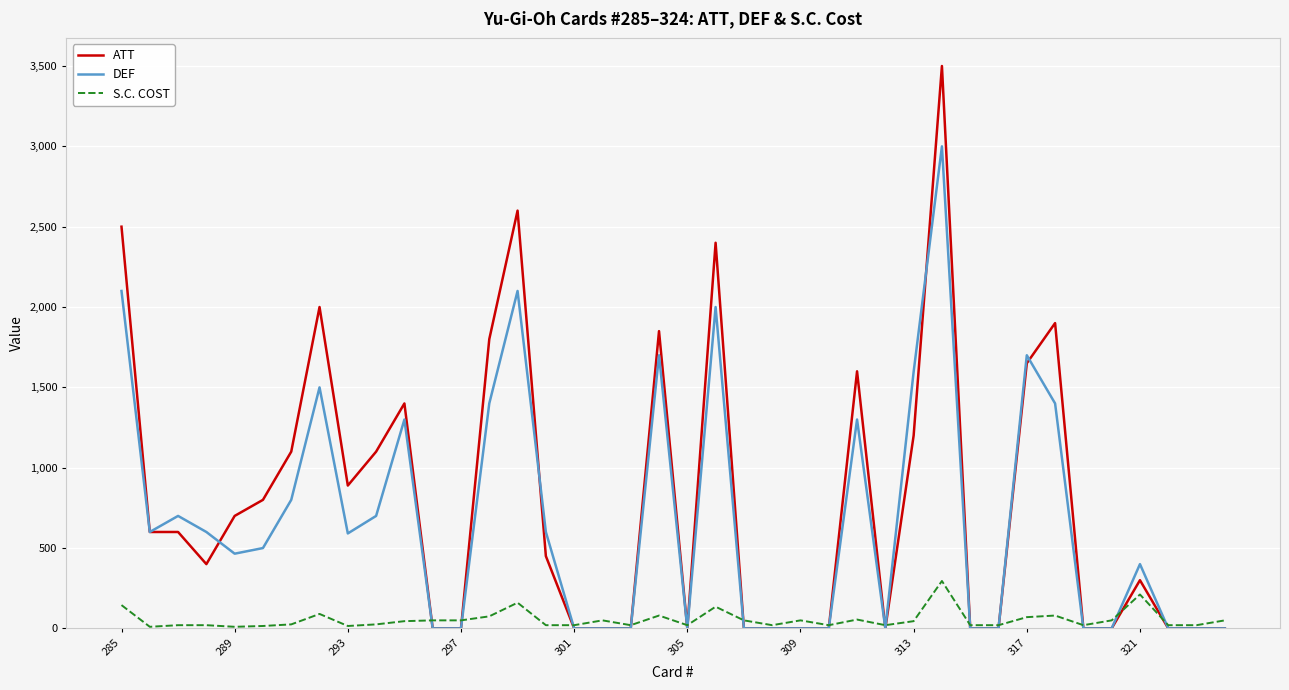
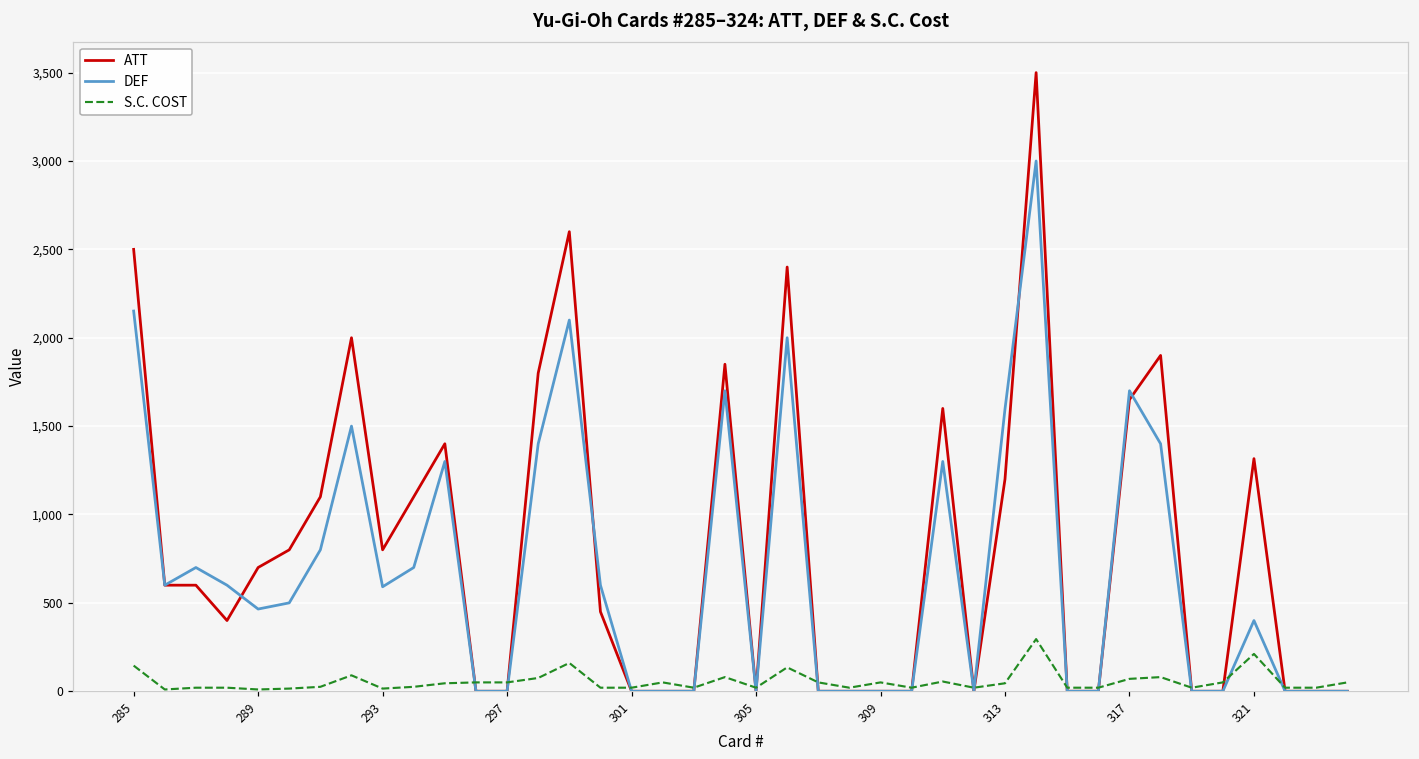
DEF, 285: 2,100 -> 2,150
ATT, 293: 890 -> 800
ATT, 321: 300 -> 1,320
